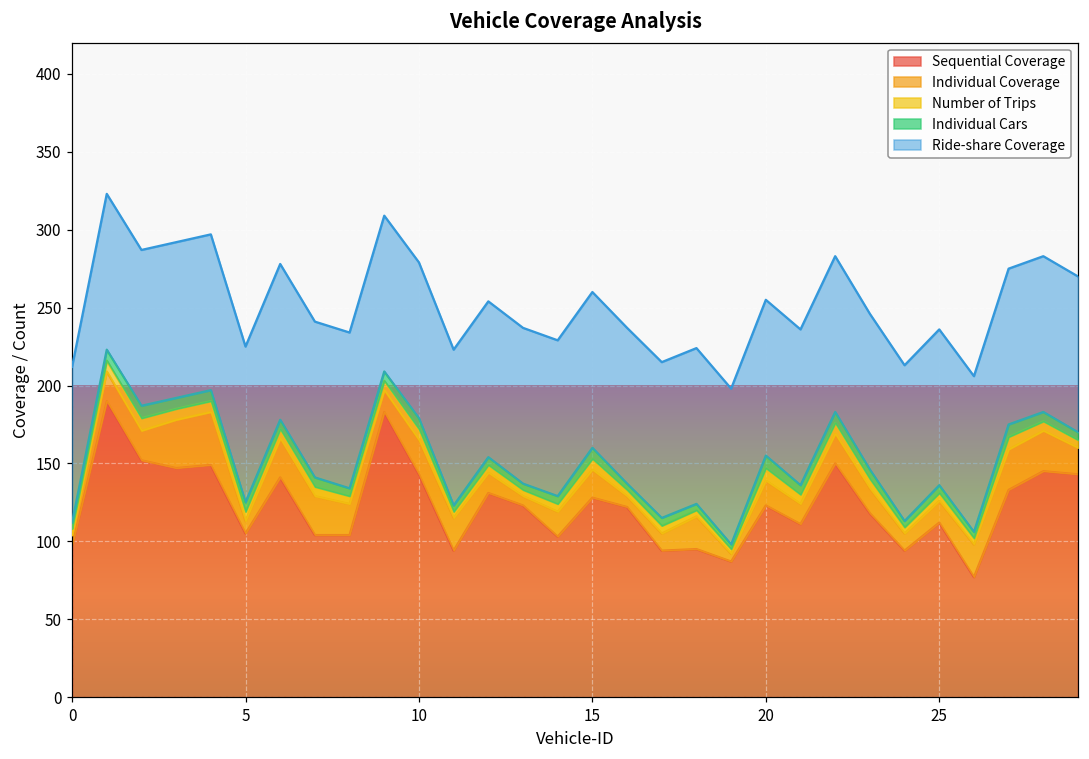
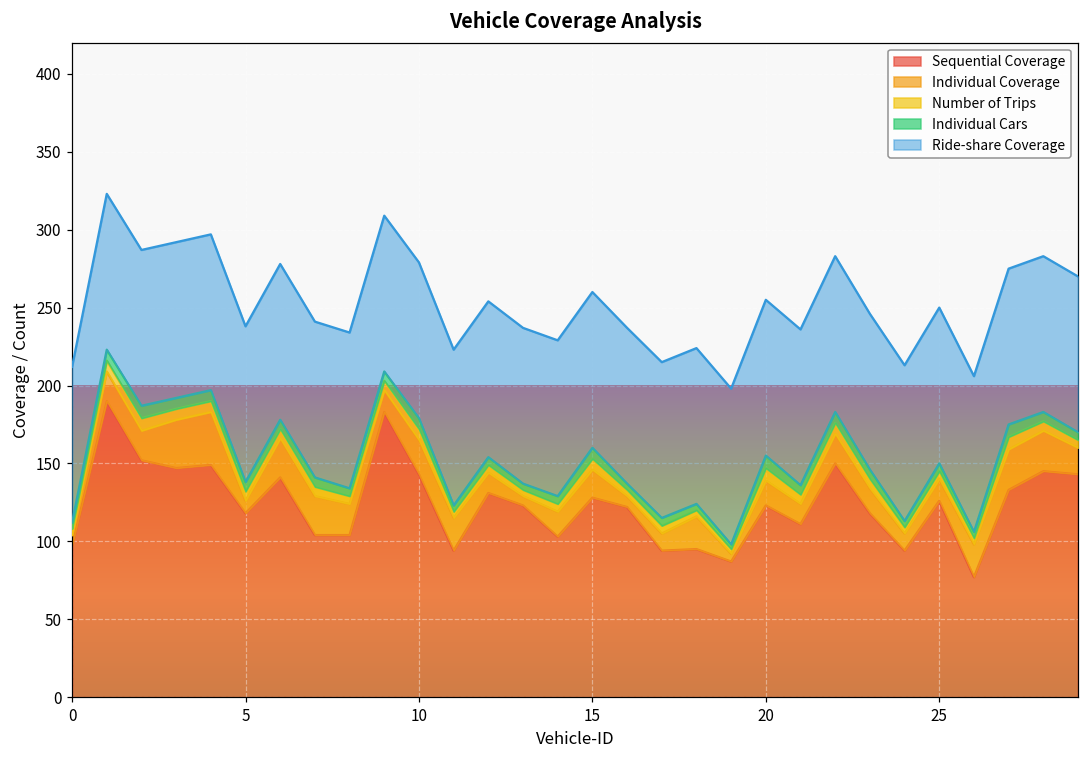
Sequential Coverage, 5: 105 -> 118
Sequential Coverage, 25: 112 -> 126
